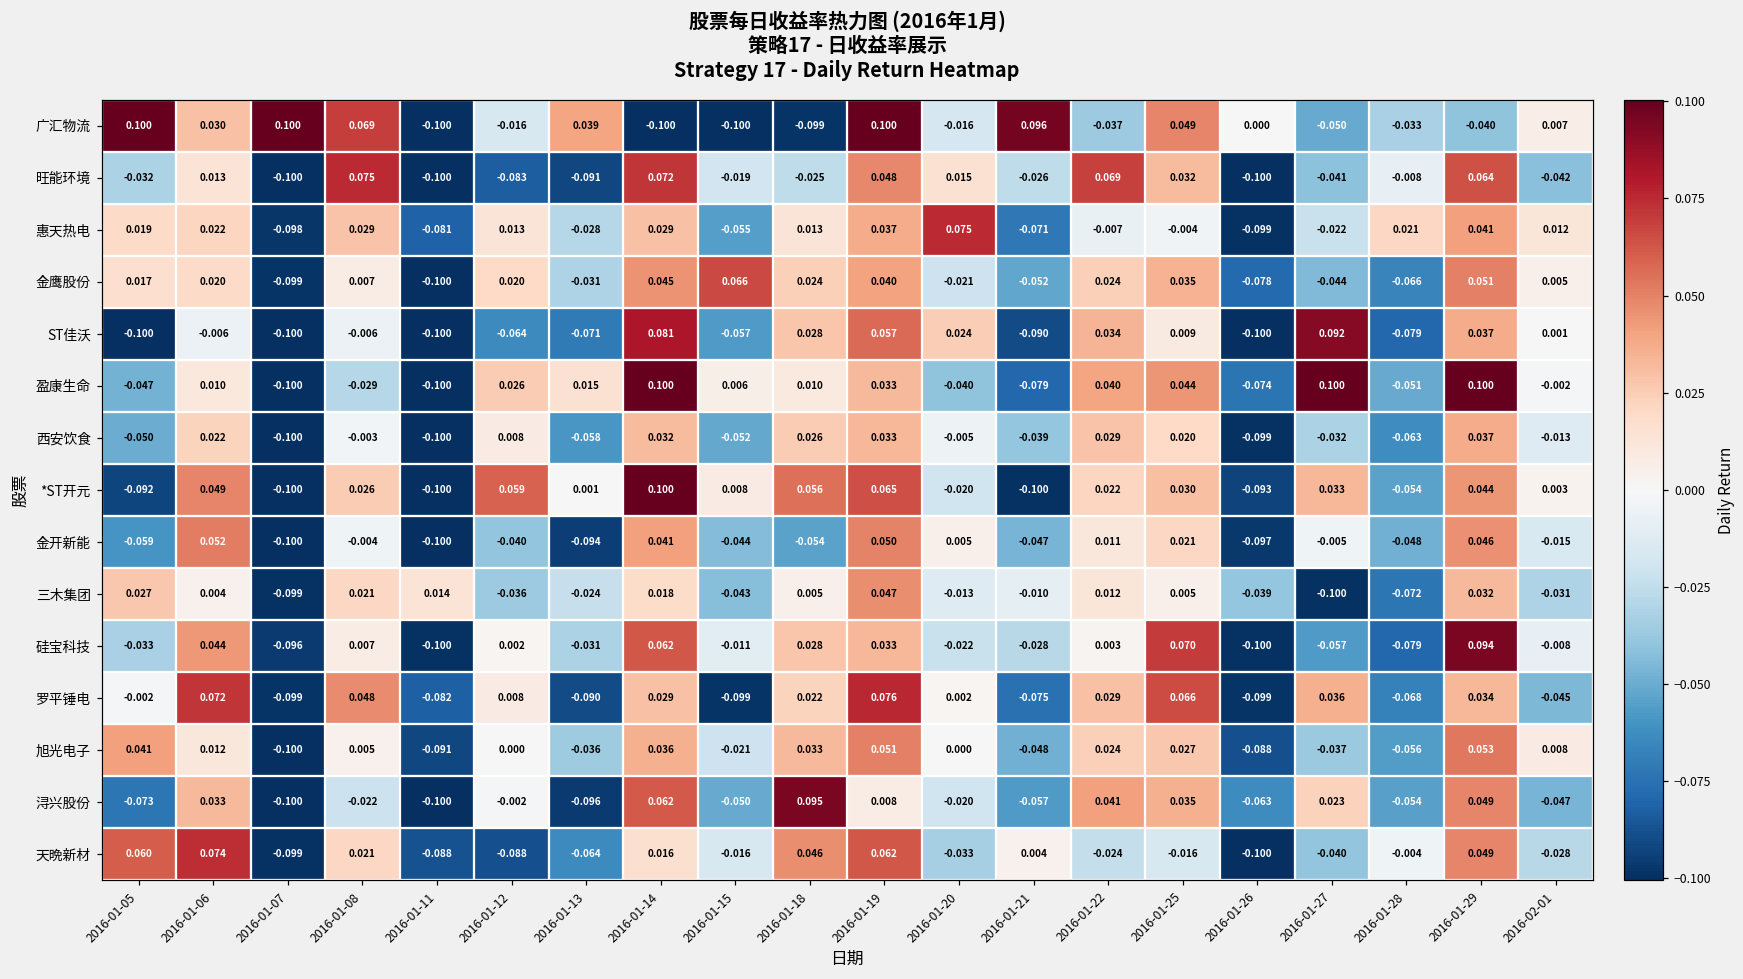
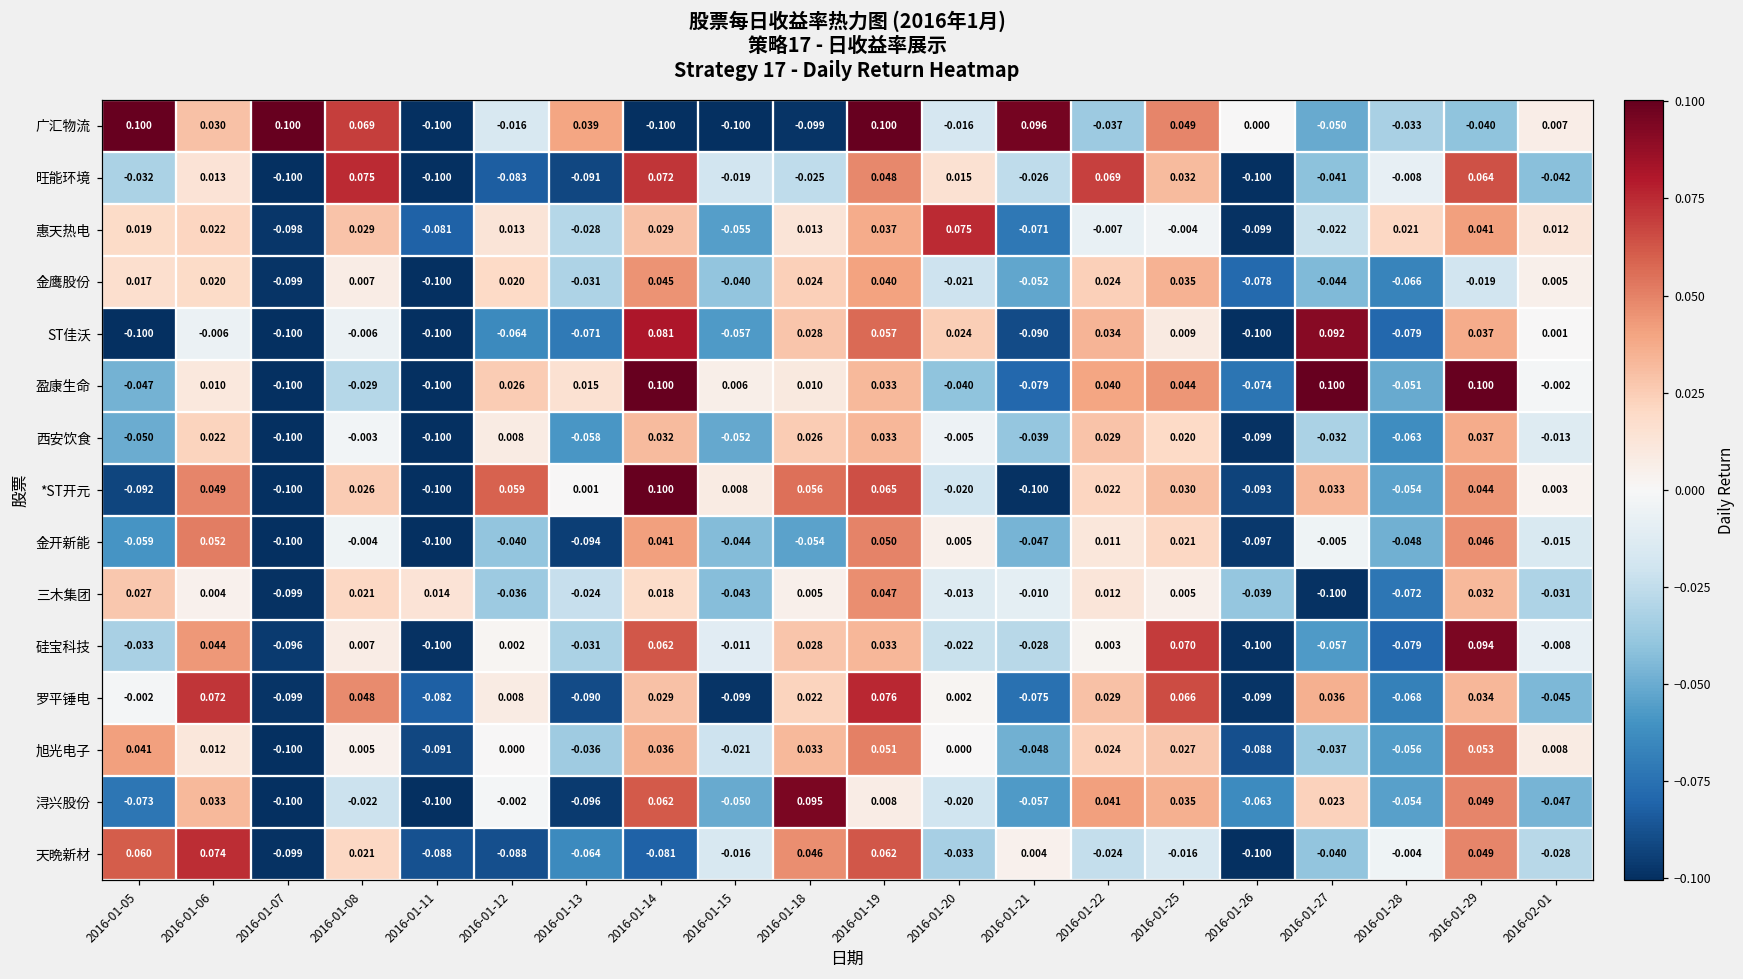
金鹰股份, 2016-01-15: 0.066 -> -0.040
金鹰股份, 2016-01-29: 0.051 -> -0.019
天晩新材, 2016-01-14: 0.016 -> -0.081
